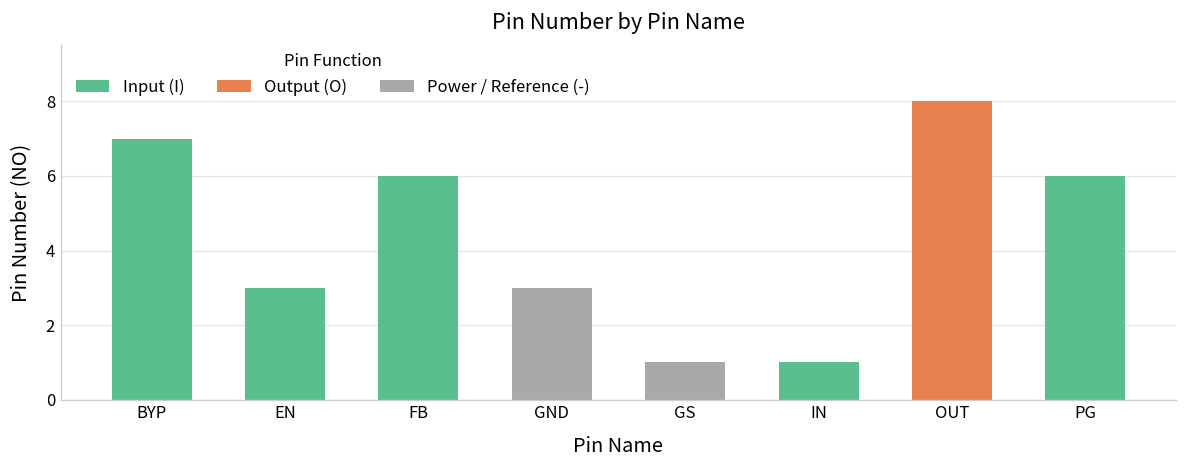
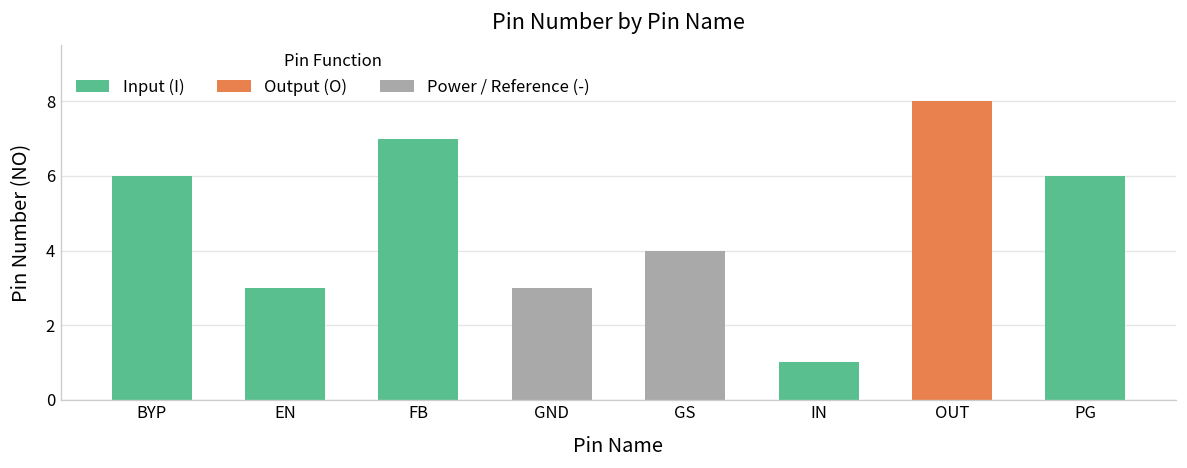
BYP: 7 -> 6
FB: 6 -> 7
GS: 1 -> 4
